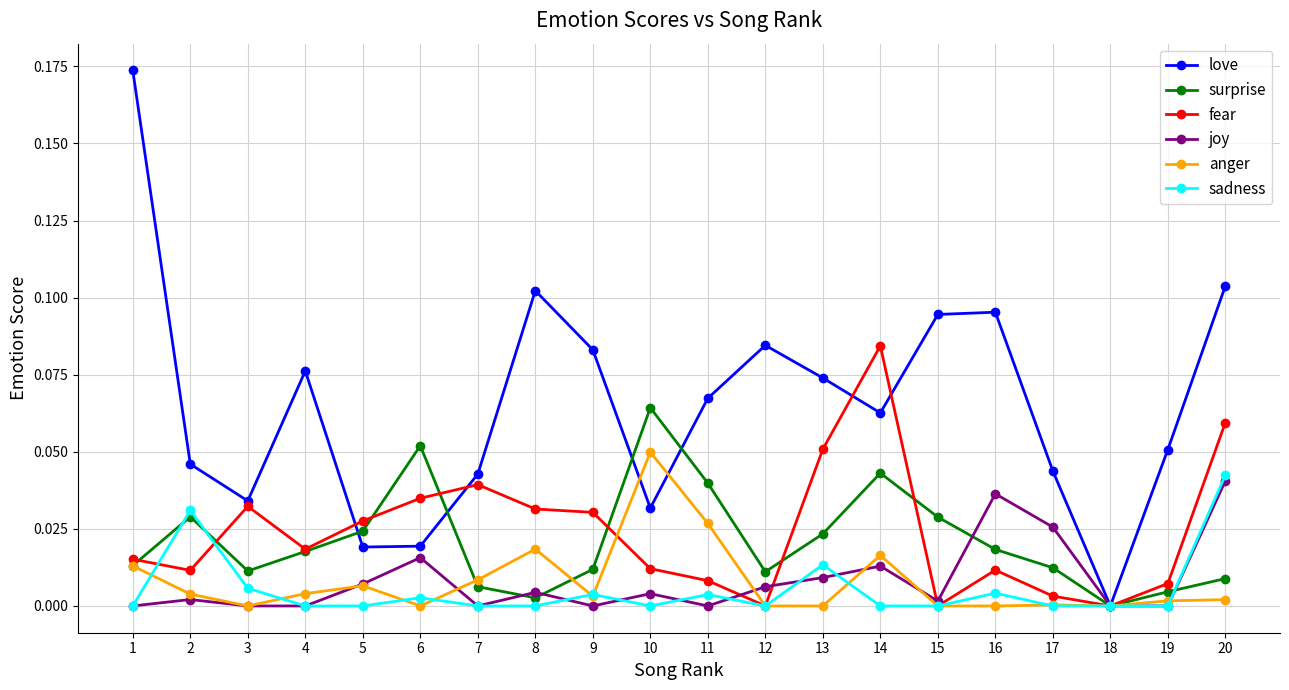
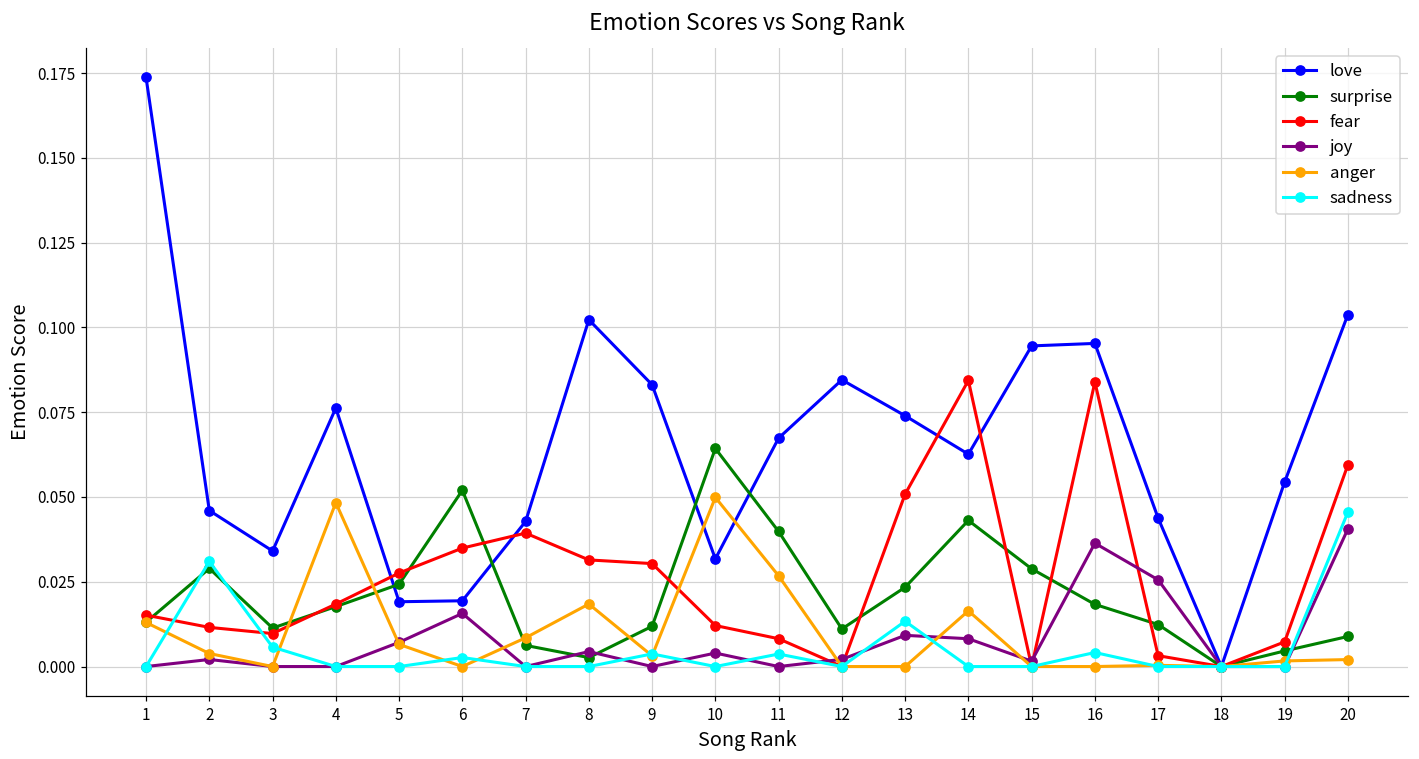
fear, 3: 0.032 -> 0.010
anger, 4: 0.004 -> 0.048
joy, 12: 0.006 -> 0.002
joy, 14: 0.013 -> 0.008
fear, 16: 0.012 -> 0.084
love, 19: 0.051 -> 0.054
sadness, 20: 0.042 -> 0.046
